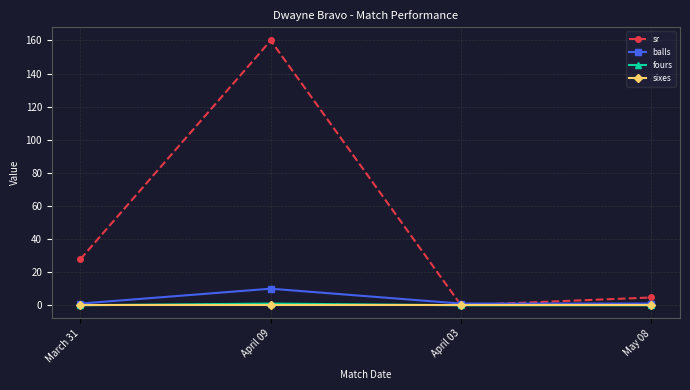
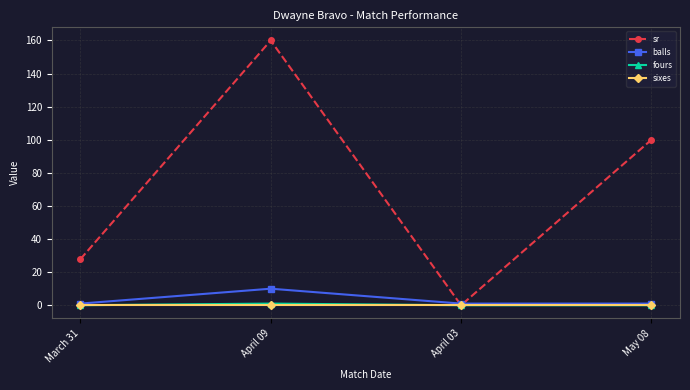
sr, May 08: 5 -> 100
